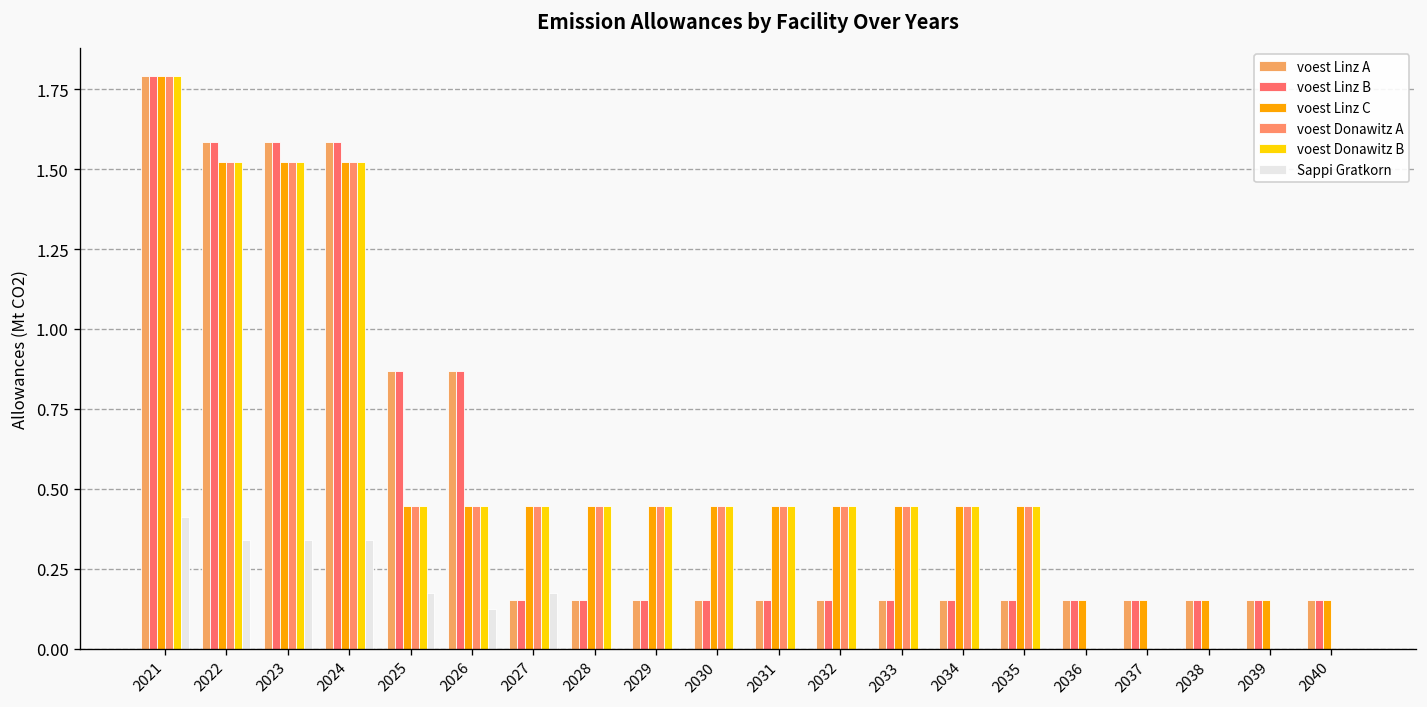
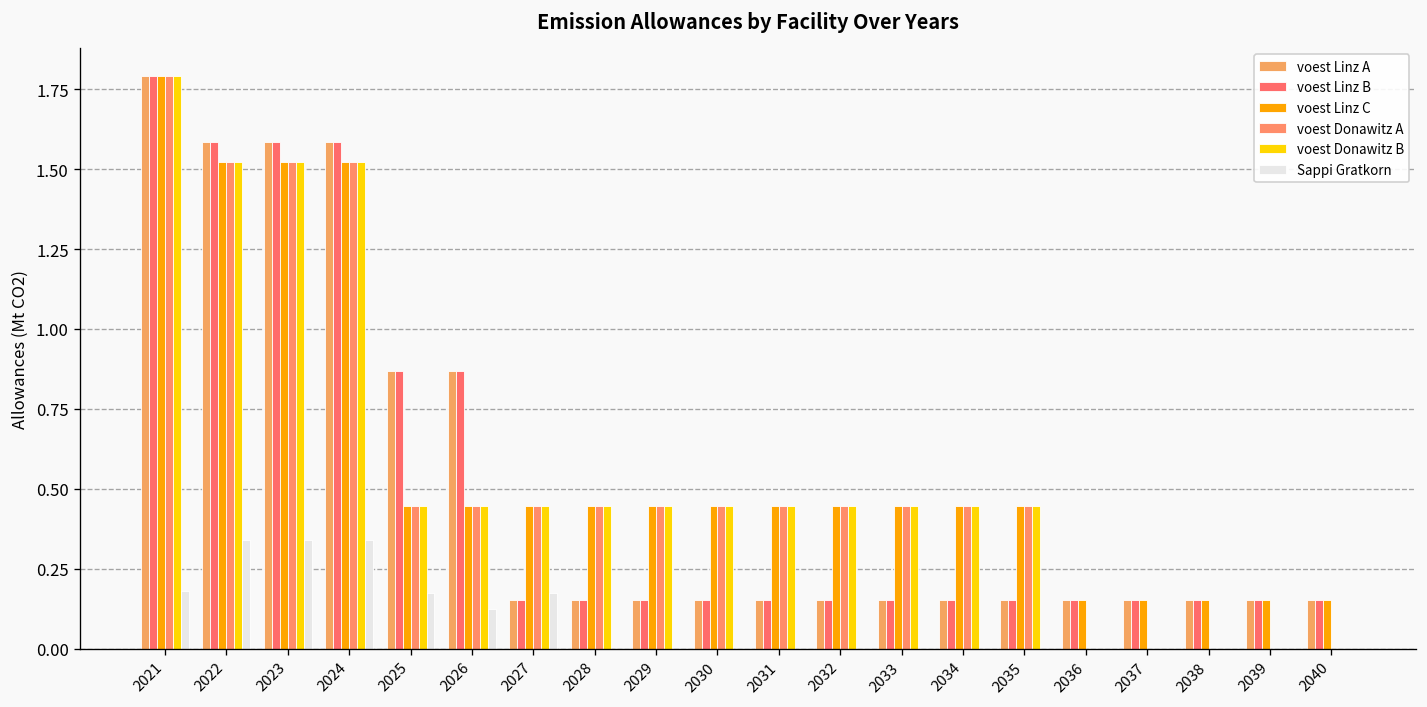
Sappi Gratkorn, 2021: 0.41 -> 0.18
